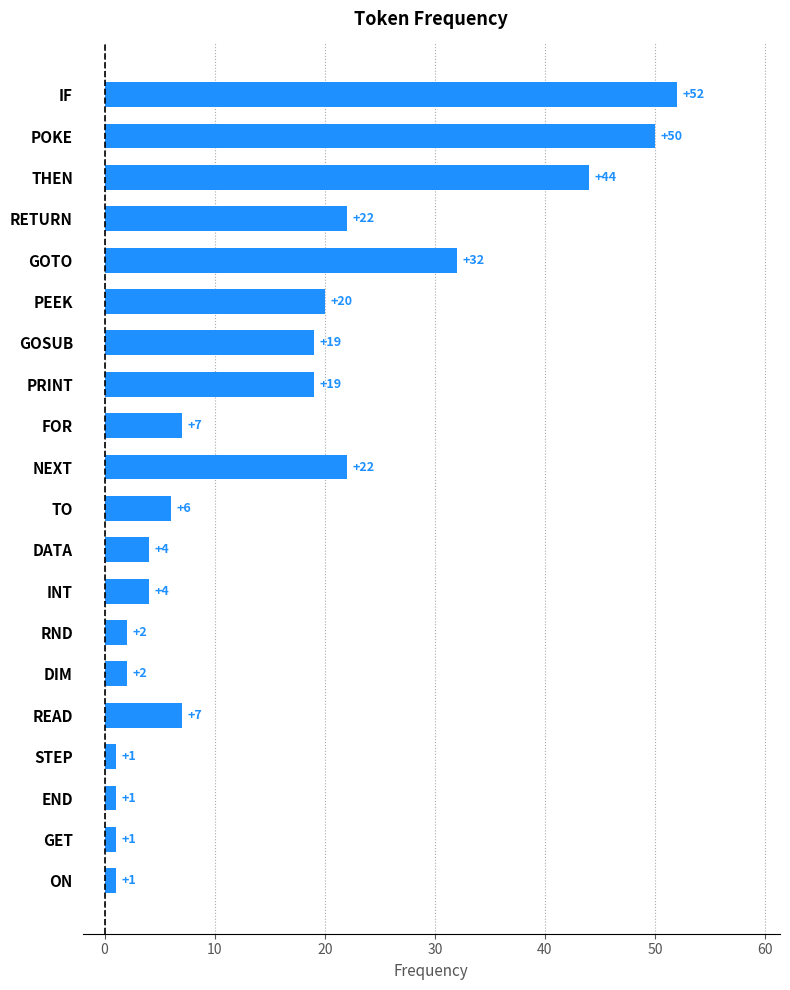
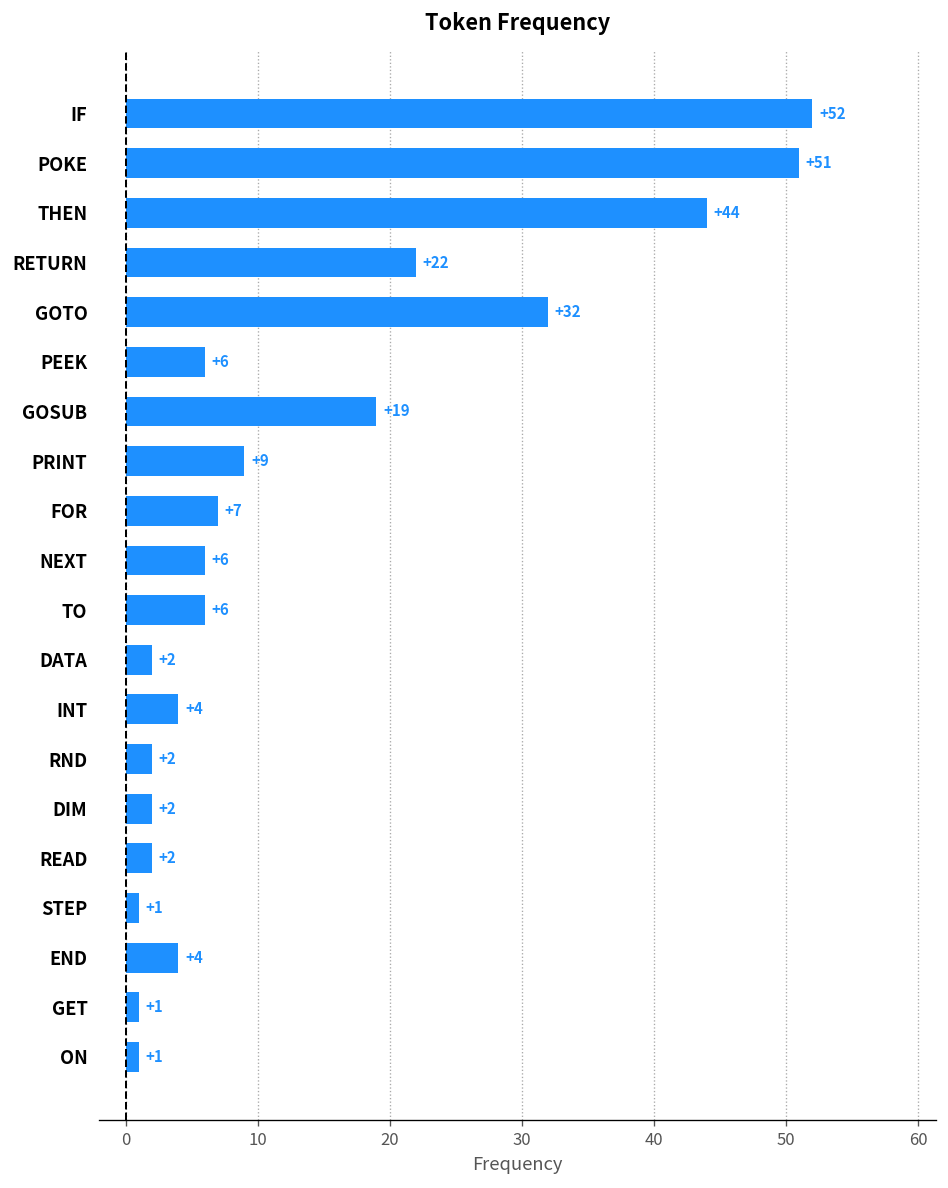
POKE: +50 -> +51
PEEK: +20 -> +6
PRINT: +19 -> +9
NEXT: +22 -> +6
DATA: +4 -> +2
READ: +7 -> +2
END: +1 -> +4
